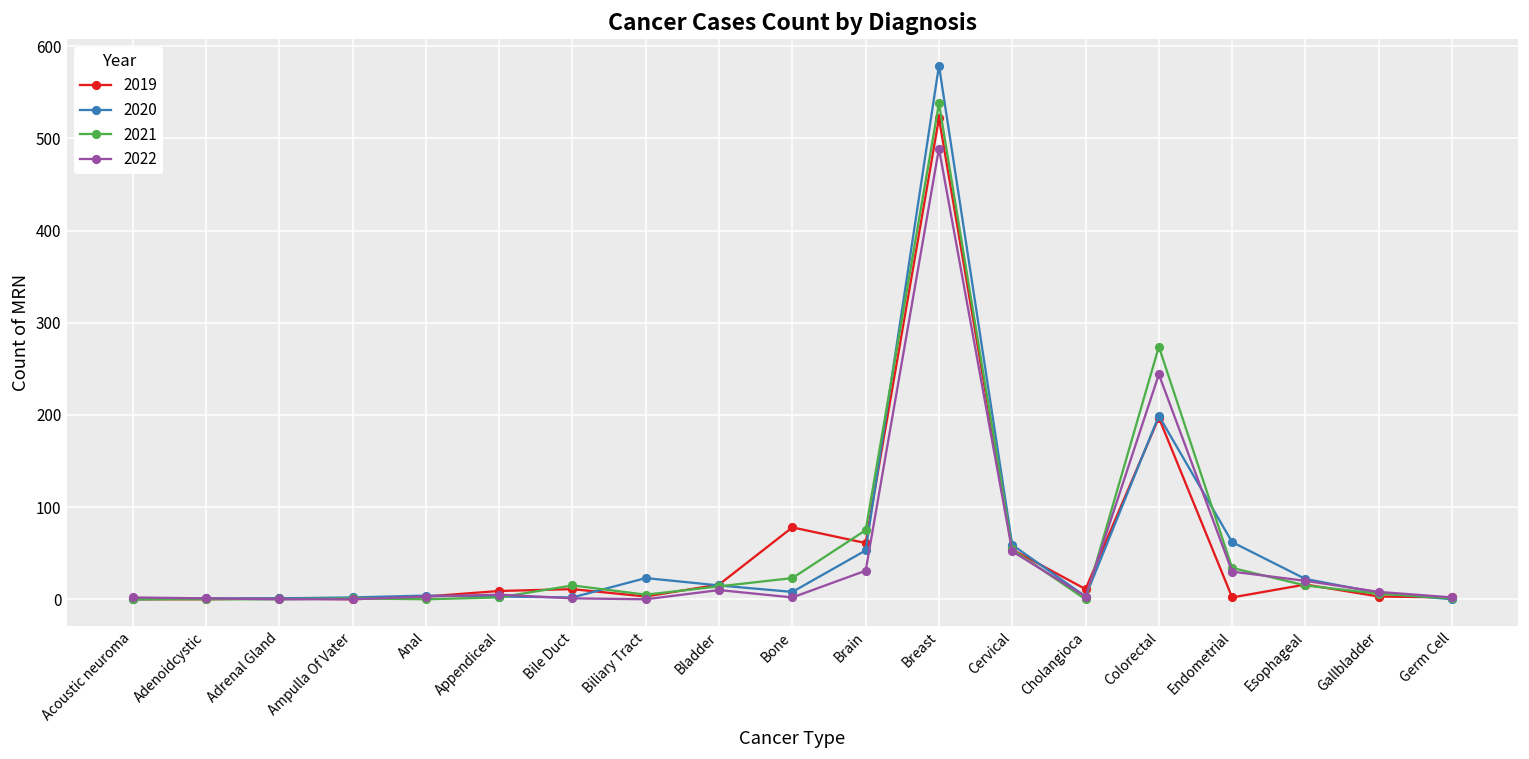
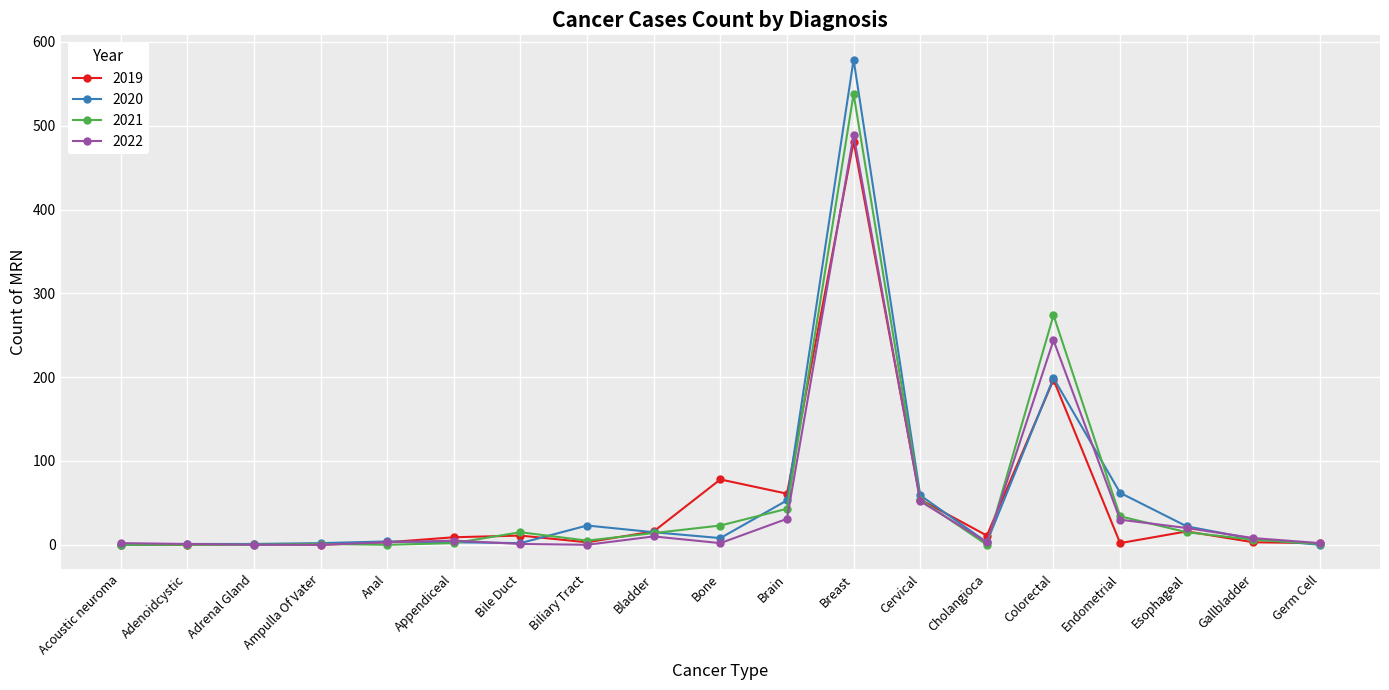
2021, Brain: 80 -> 40
2019, Breast: 520 -> 480
